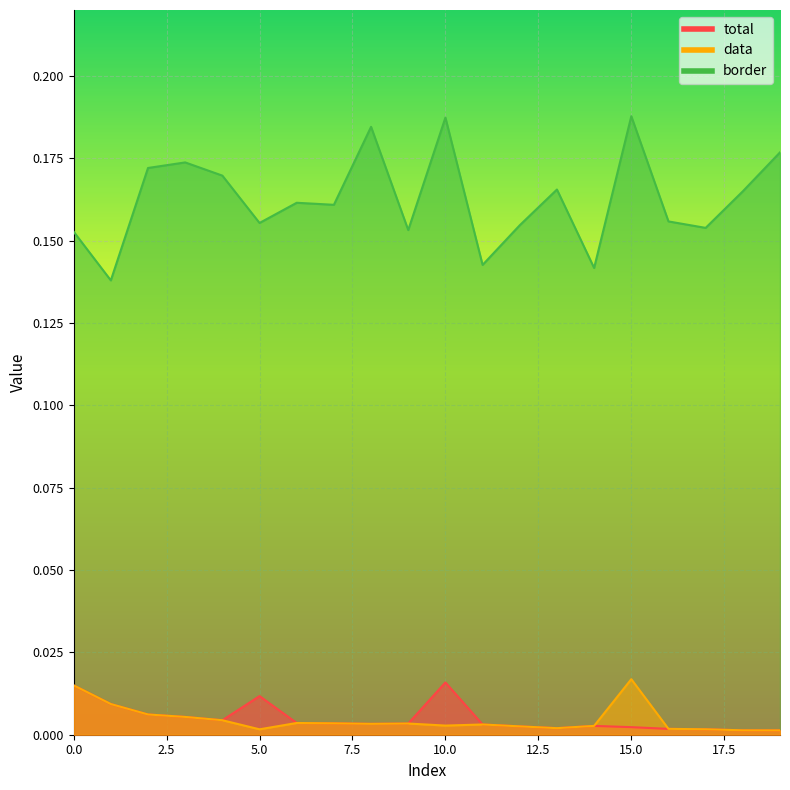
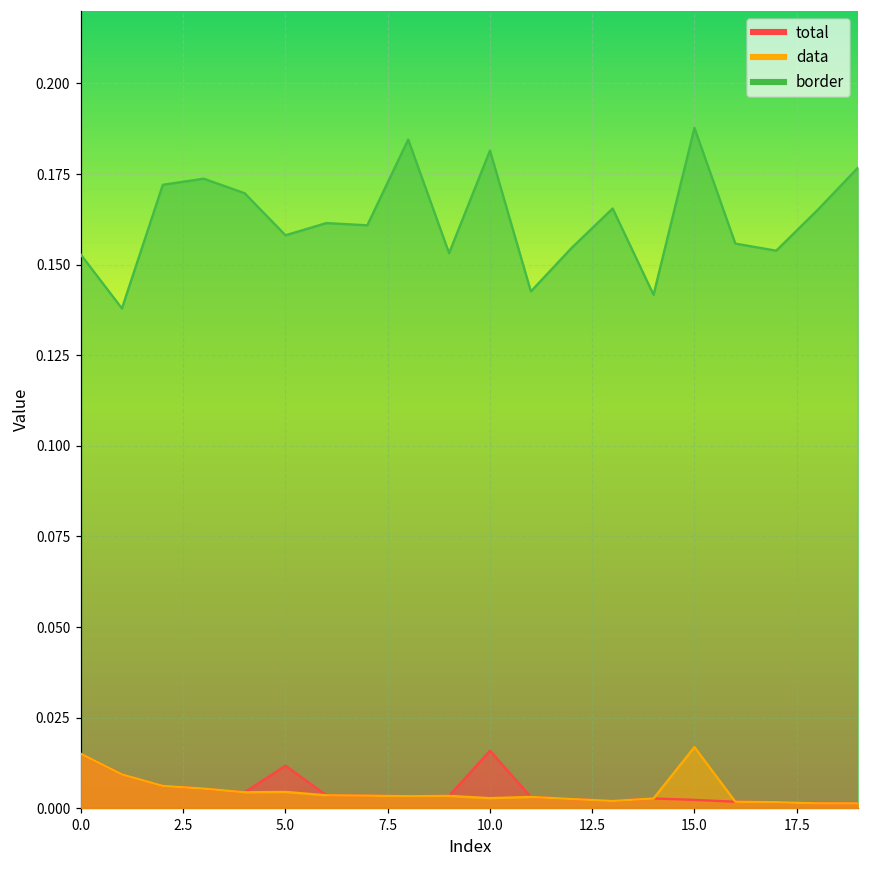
border, 5.0: 0.155 -> 0.158
data, 5.0: 0.002 -> 0.004
border, 10.0: 0.187 -> 0.181
